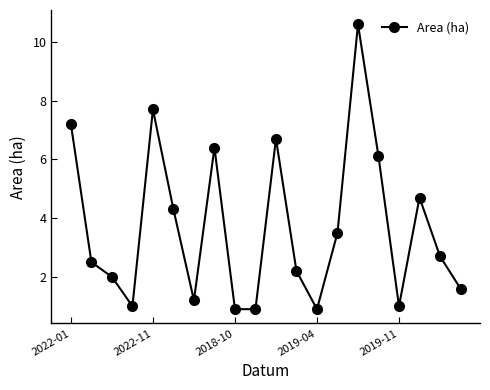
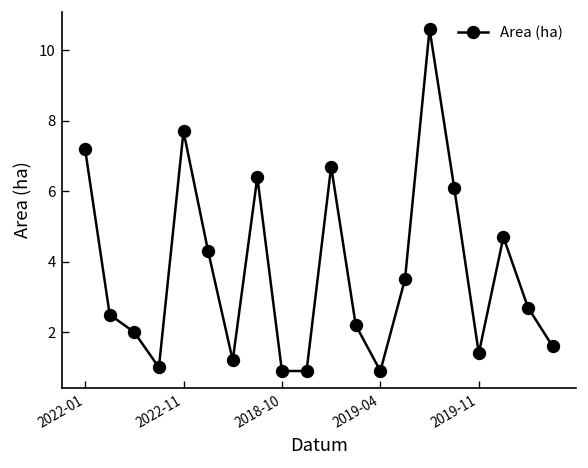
2019-11: 1.0 -> 1.4
